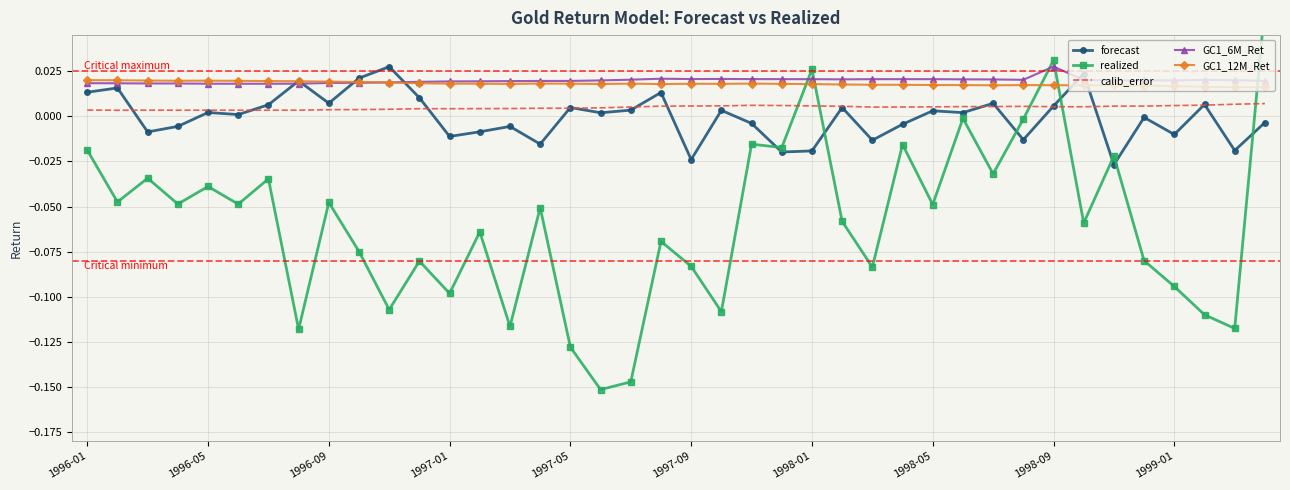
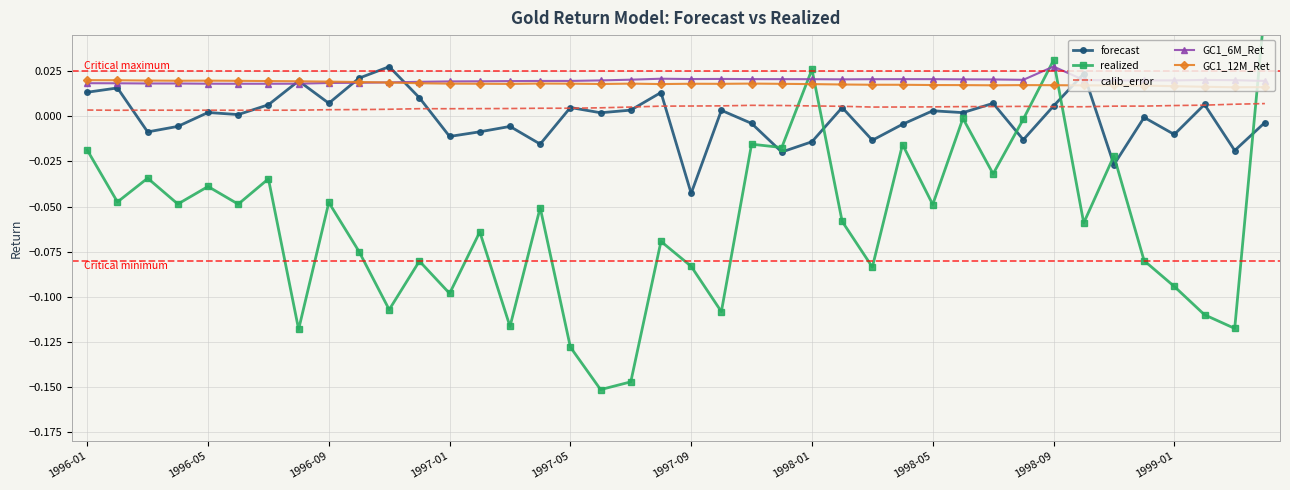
forecast, 1997-09: -0.024 -> -0.043
forecast, 1998-01: -0.019 -> -0.014
